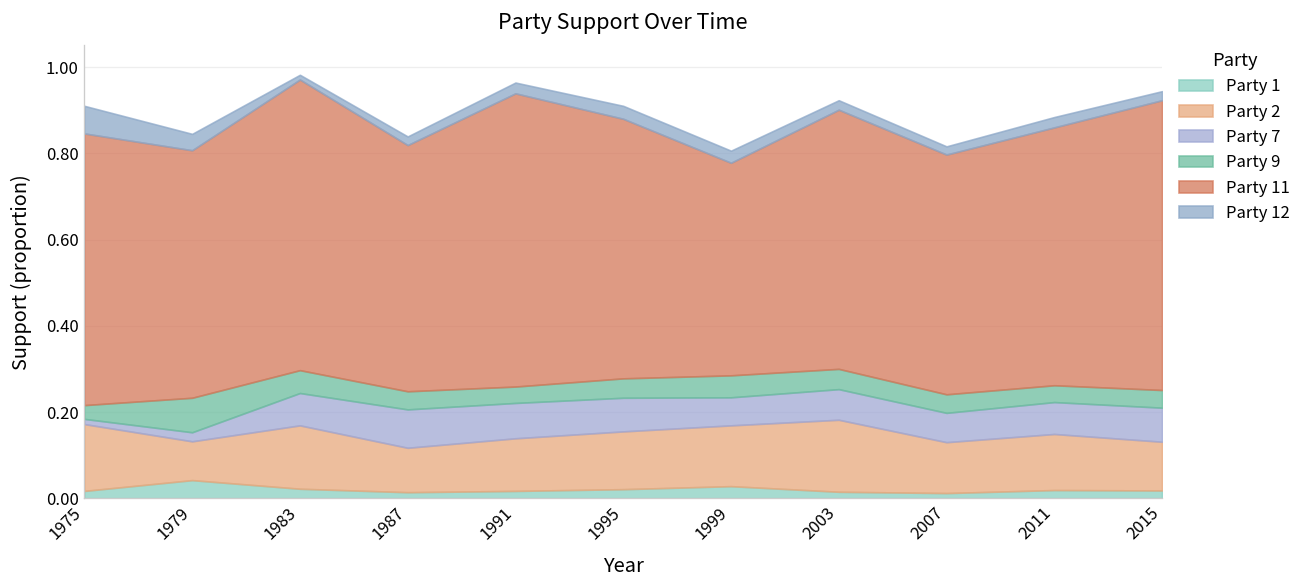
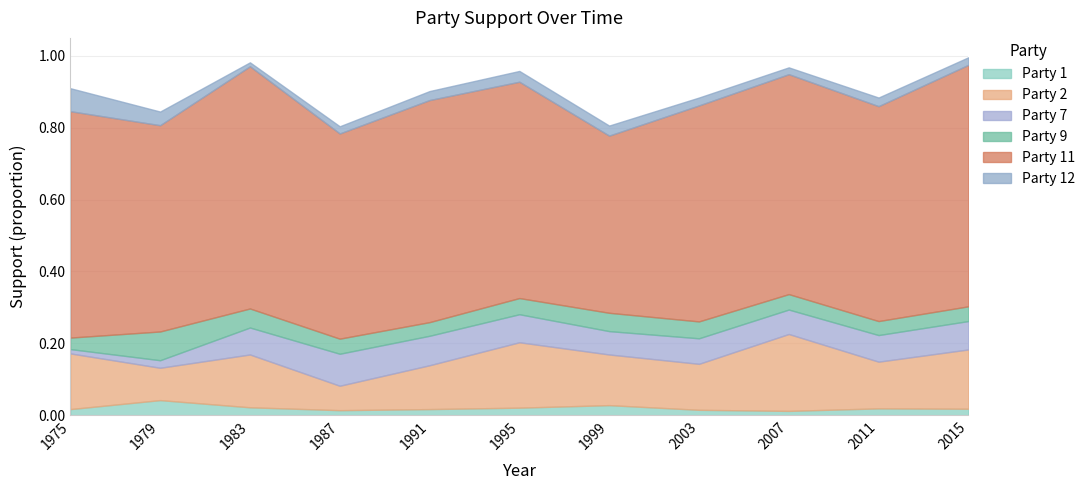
Party 2, 1987: 0.10 -> 0.07
Party 11, 1991: 0.68 -> 0.62
Party 2, 1995: 0.13 -> 0.18
Party 2, 2003: 0.17 -> 0.13
Party 2, 2007: 0.12 -> 0.21
Party 11, 2007: 0.56 -> 0.61
Party 2, 2015: 0.11 -> 0.17
